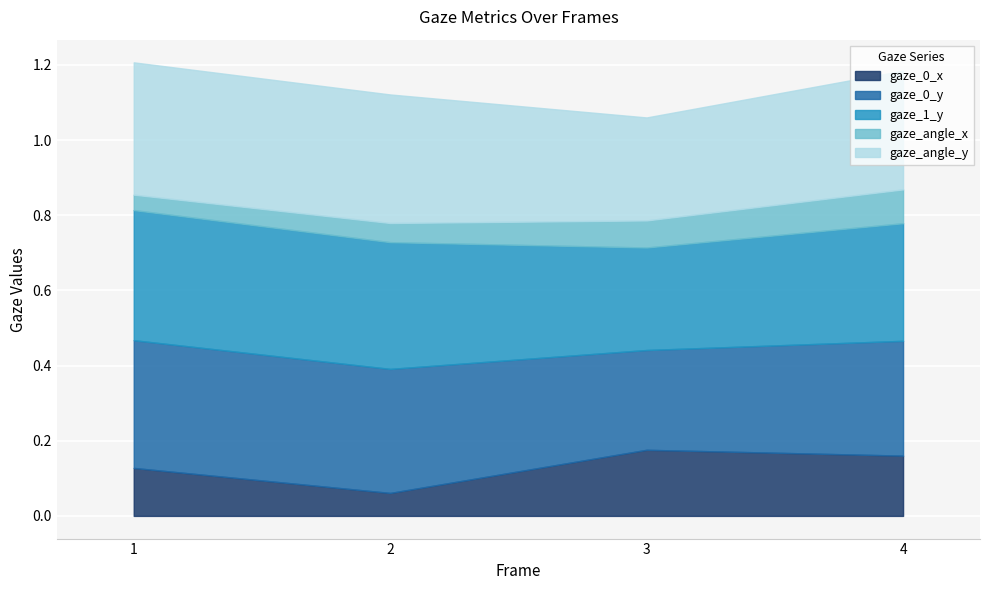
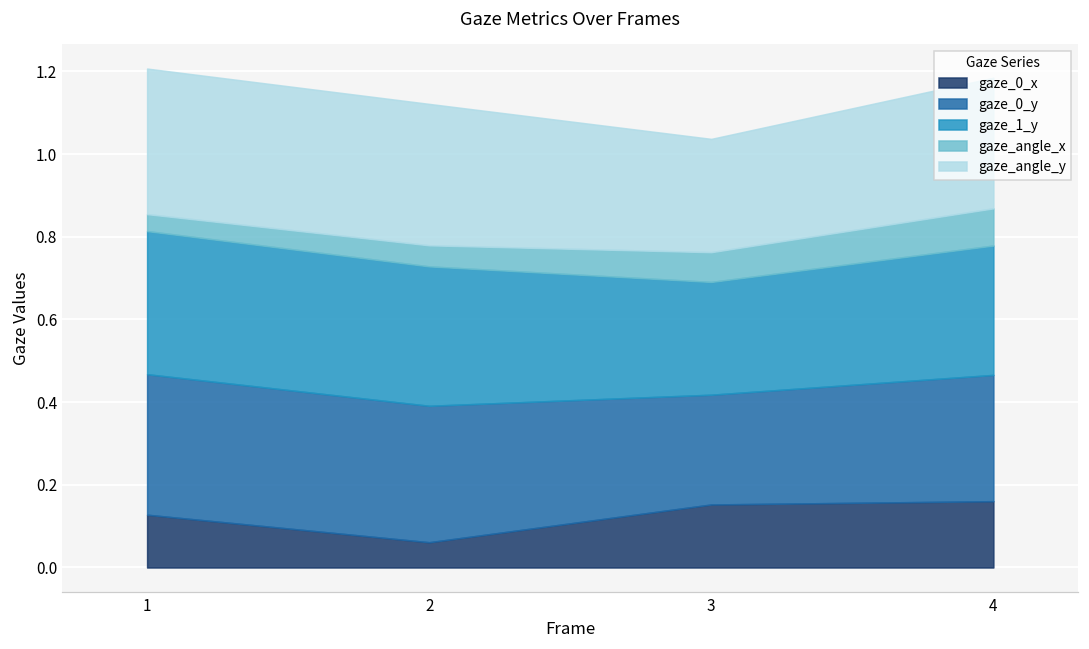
gaze_0_x, 3: 0.18 -> 0.15
